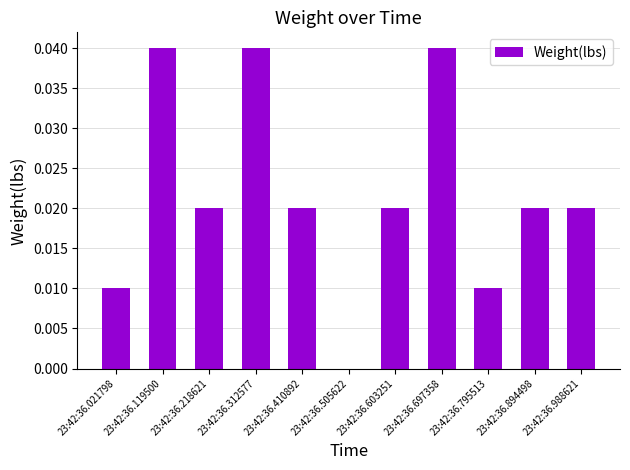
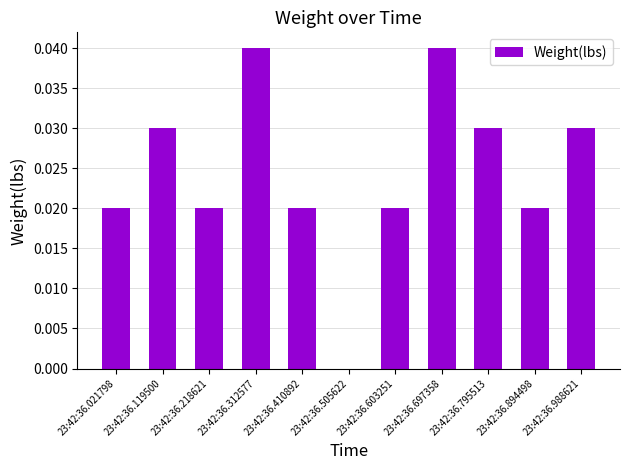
23:42:36.021798: 0.01 -> 0.02
23:42:36.119500: 0.04 -> 0.03
23:42:36.795513: 0.01 -> 0.03
23:42:36.988621: 0.02 -> 0.03
